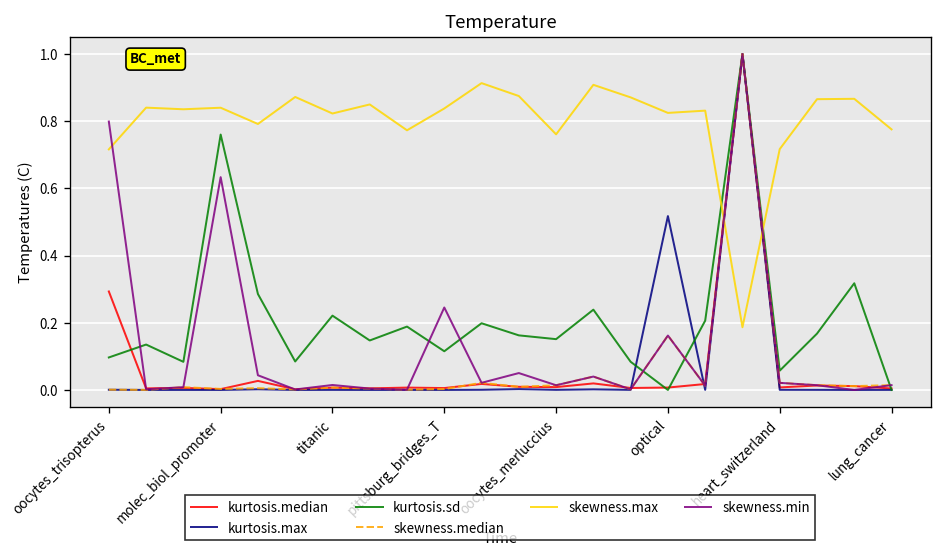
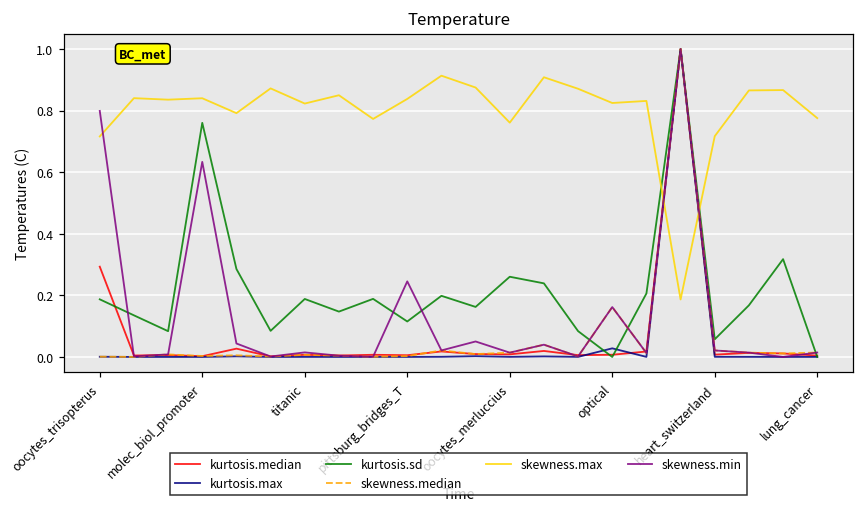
kurtosis.sd, oocytes_trisopterus: 0.10 -> 0.19
kurtosis.sd, titanic: 0.22 -> 0.19
kurtosis.sd, oocytes_merluccius: 0.15 -> 0.26
kurtosis.max, optical: 0.52 -> 0.03
